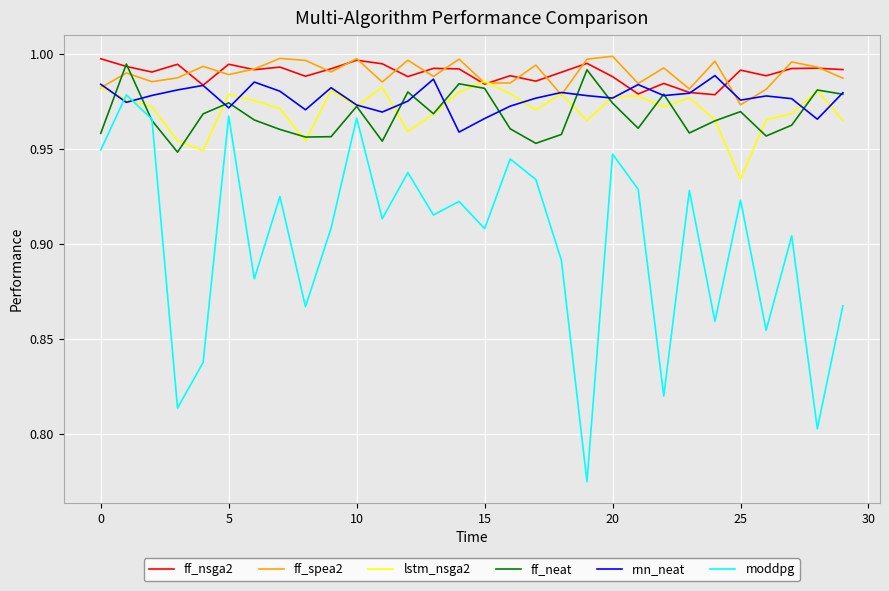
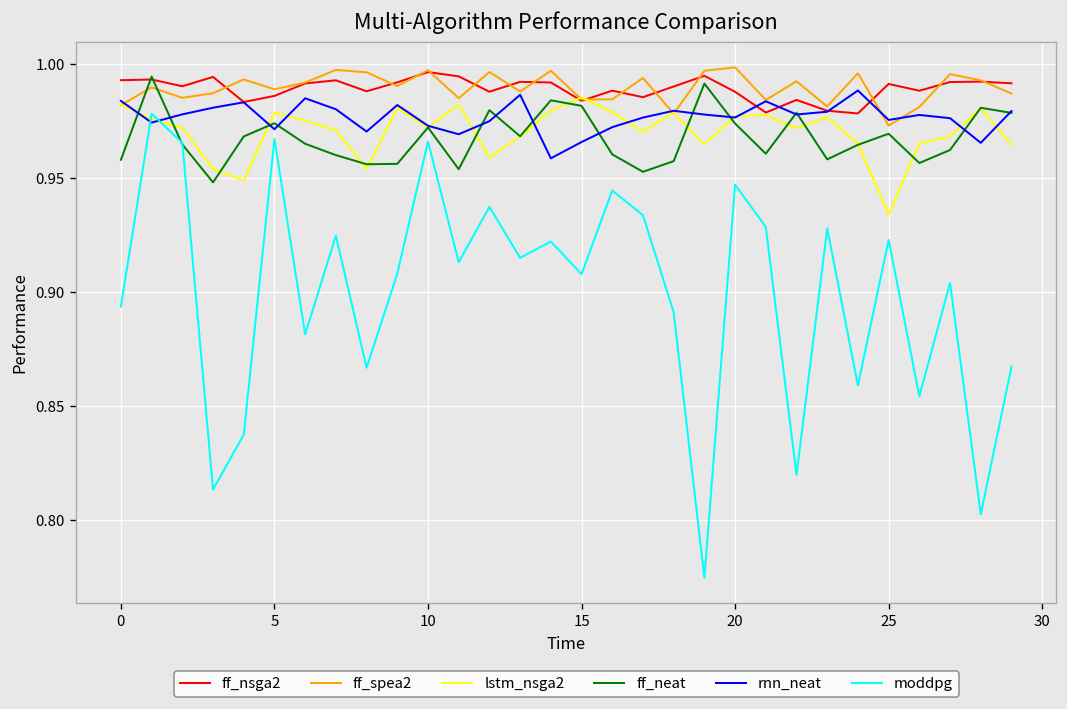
ff_nsga2, 0: 0.997 -> 0.993
moddpg, 0: 0.949 -> 0.894
ff_nsga2, 5: 0.994 -> 0.986
